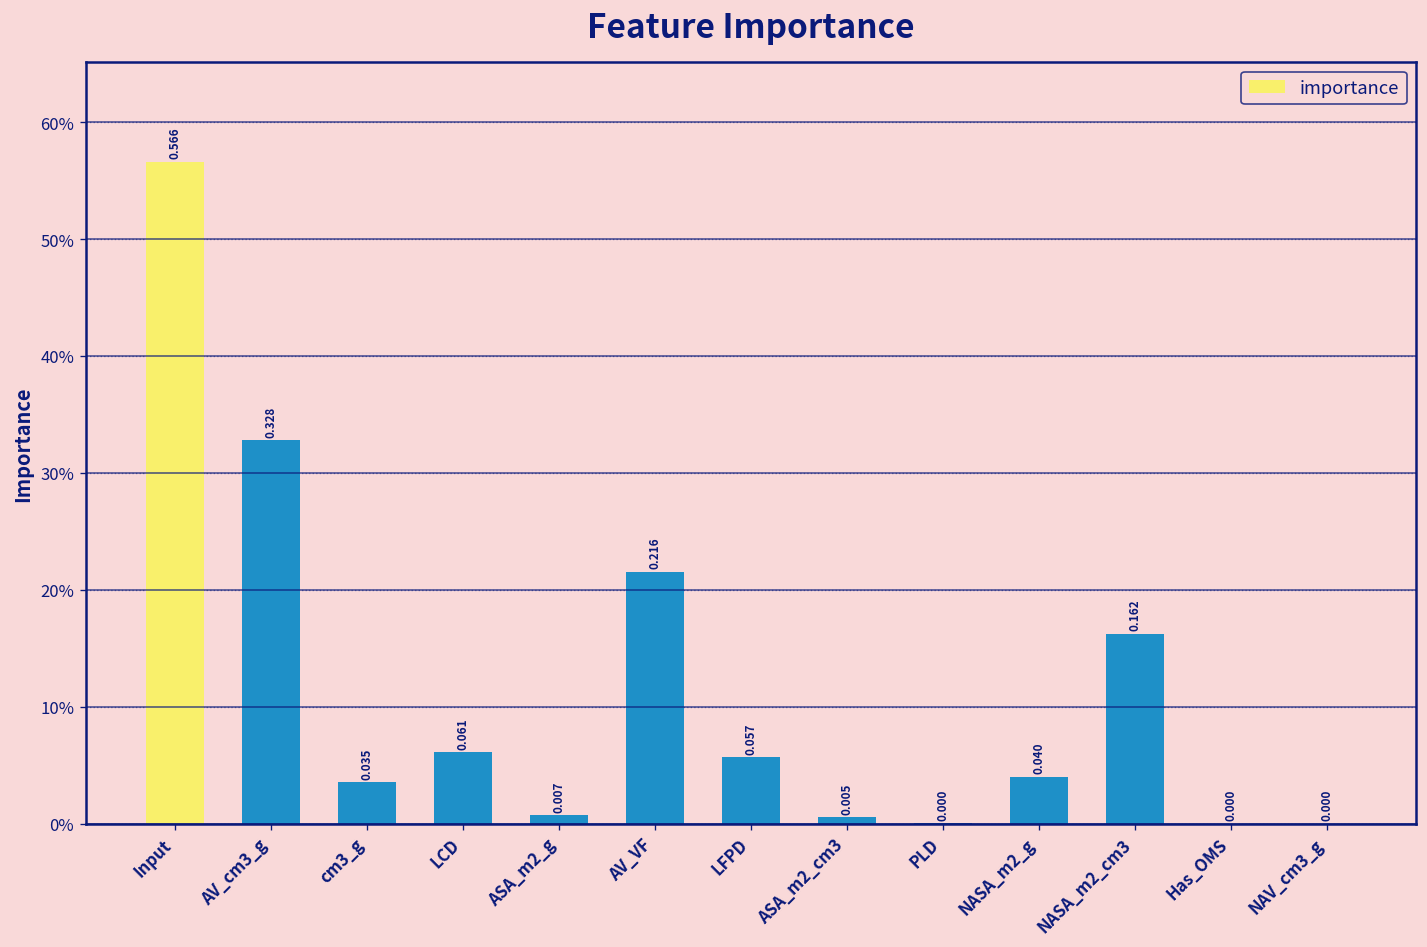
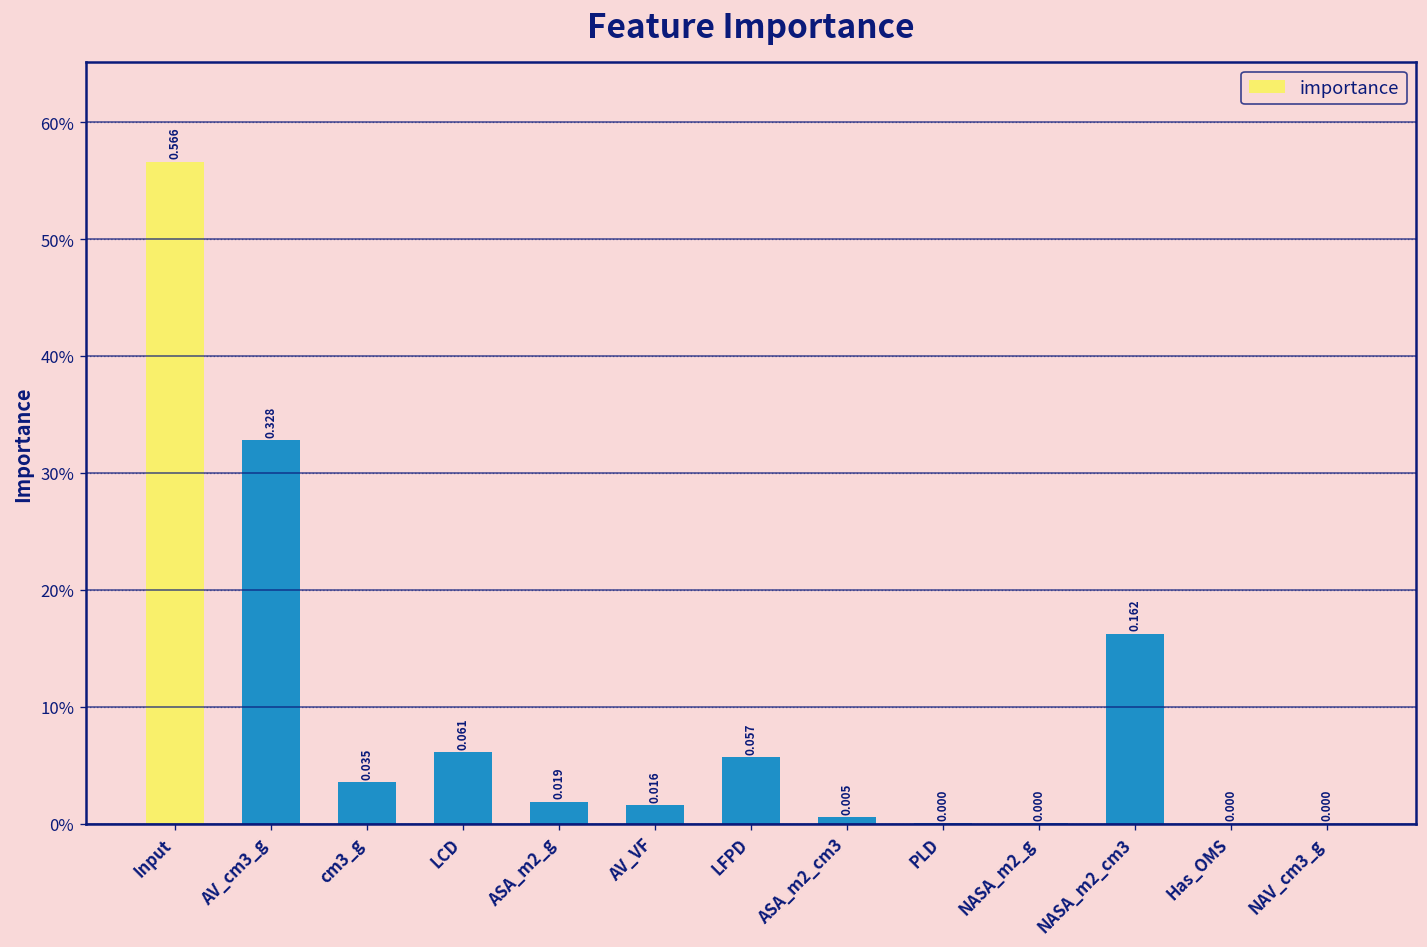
ASA_m2_g: 0.007 -> 0.019
AV_VF: 0.216 -> 0.016
NASA_m2_g: 0.040 -> 0.000
